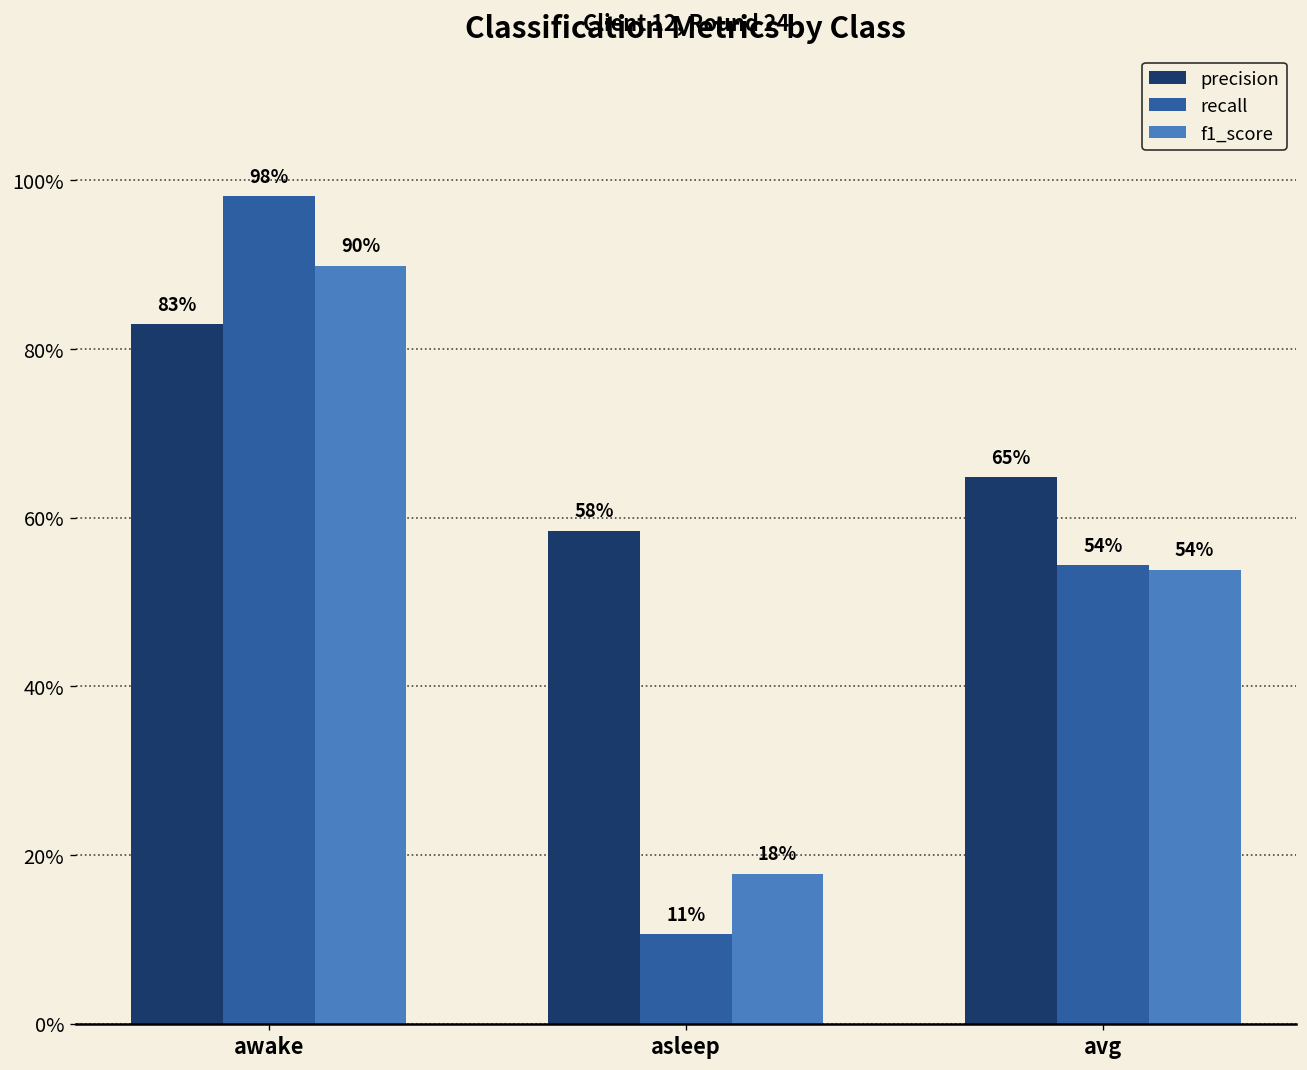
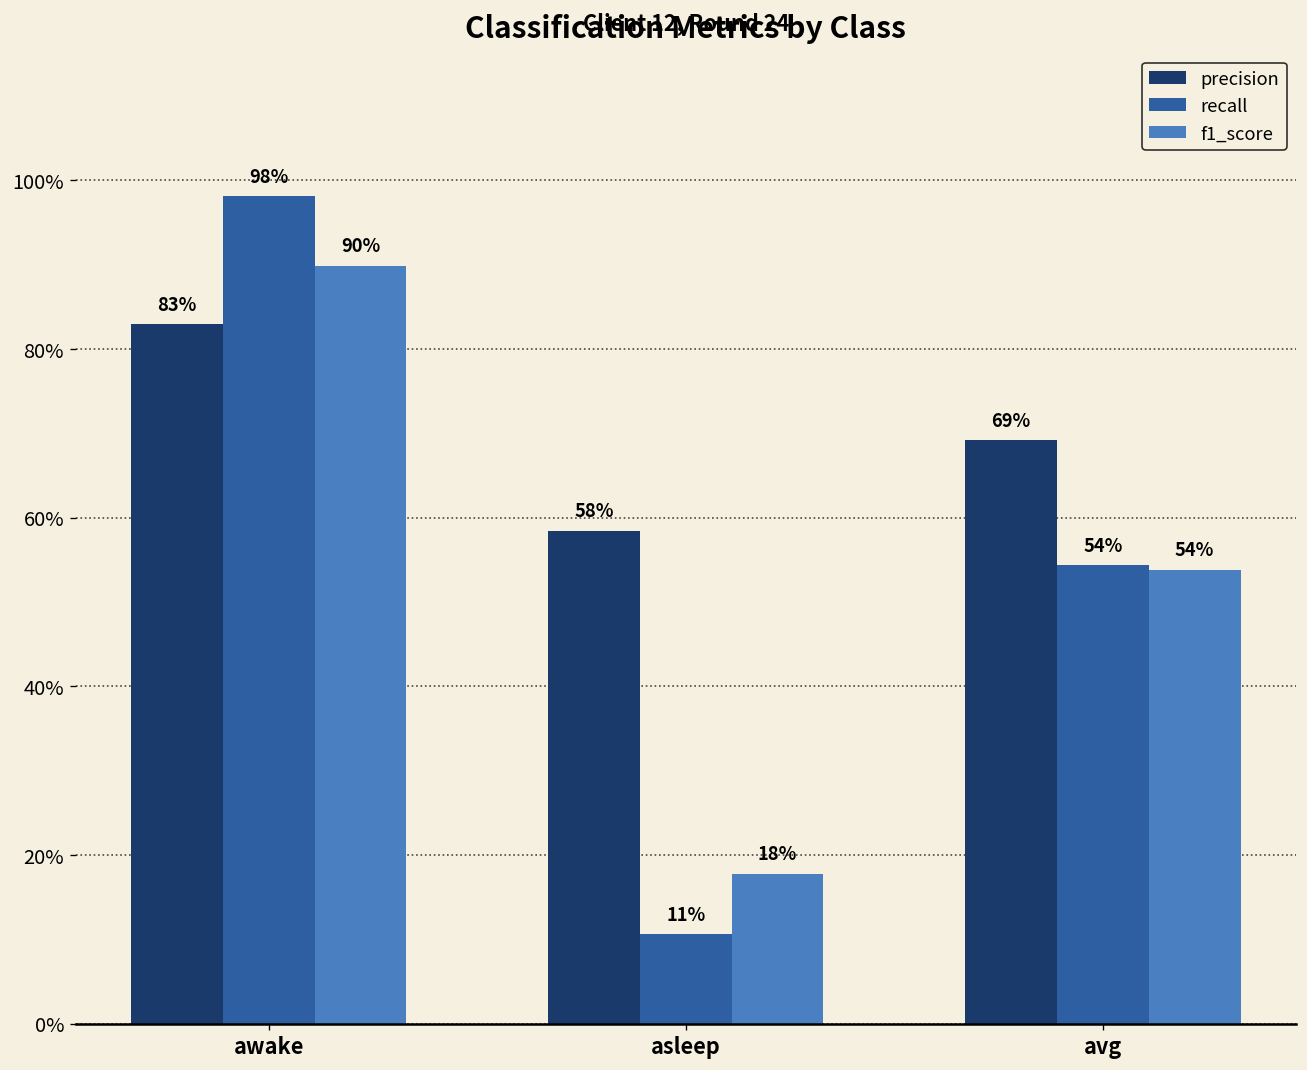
precision, avg: 65% -> 69%
